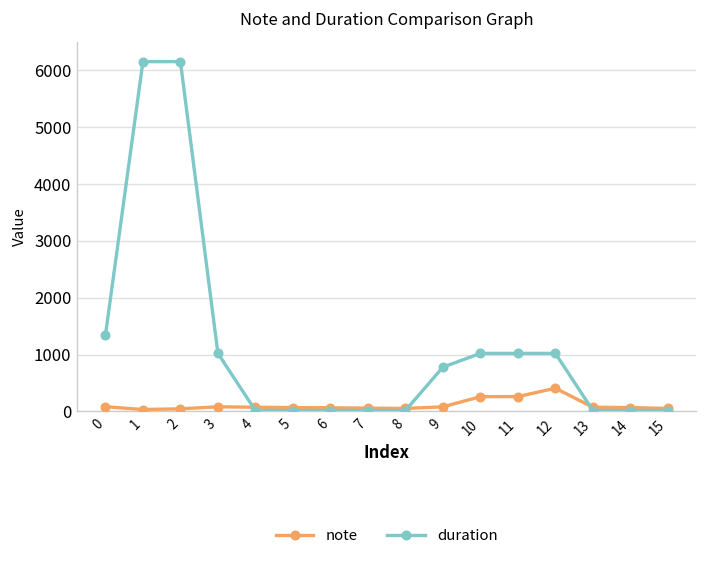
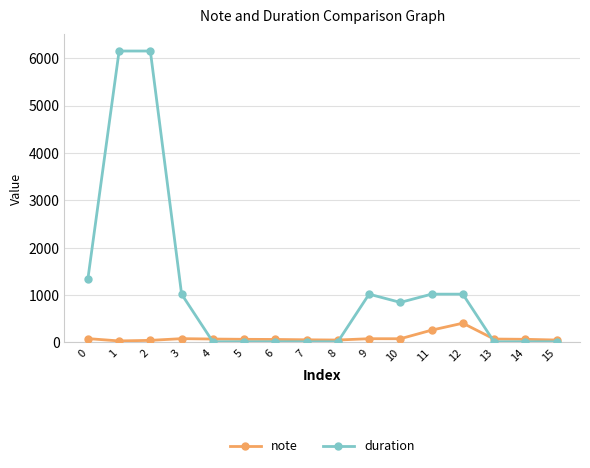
duration, 9: 800 -> 1000
note, 10: 300 -> 100
duration, 10: 1000 -> 800
